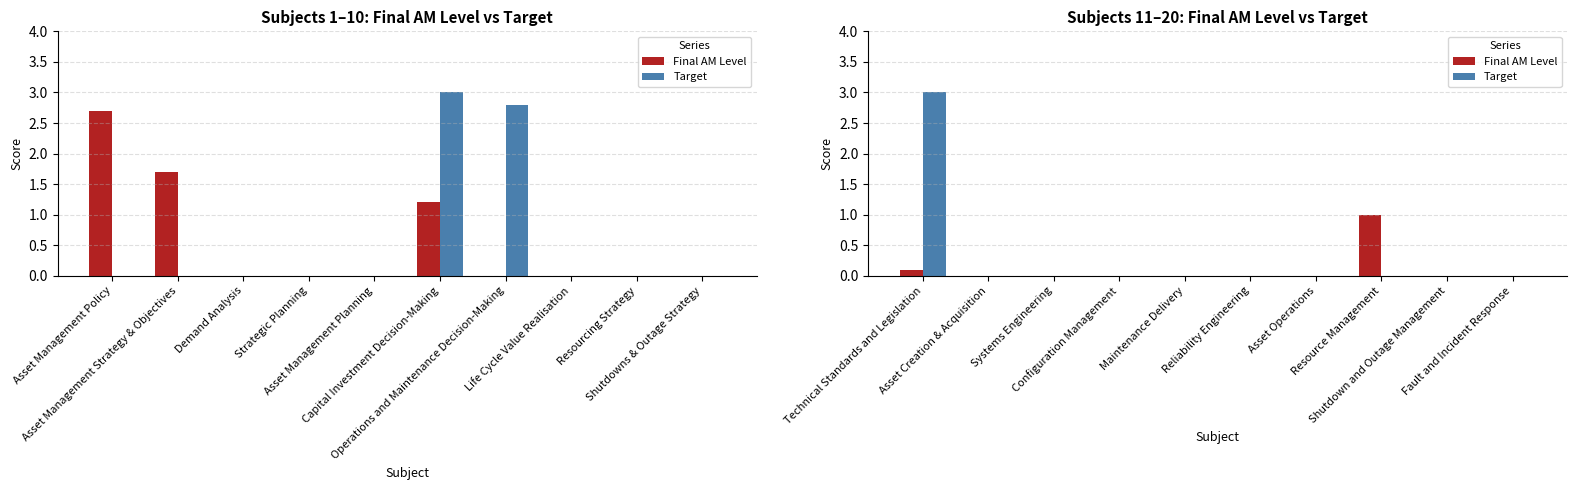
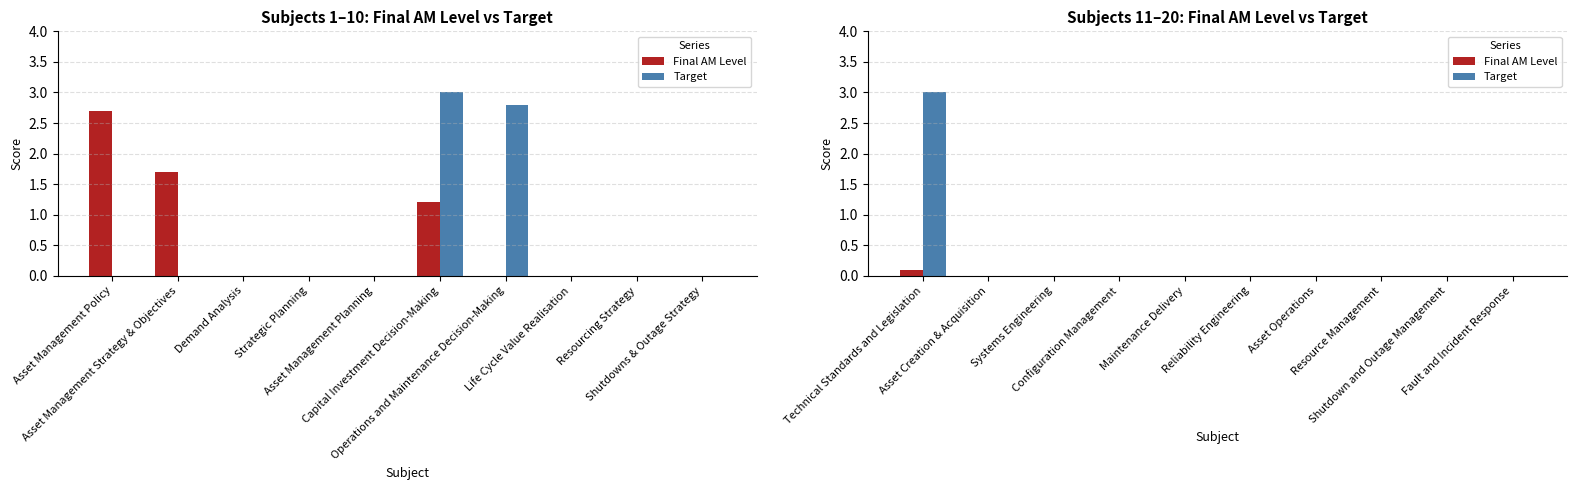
Subjects 11–20: Final AM Level vs Target, Final AM Level, Resource Management: 1 -> 0
